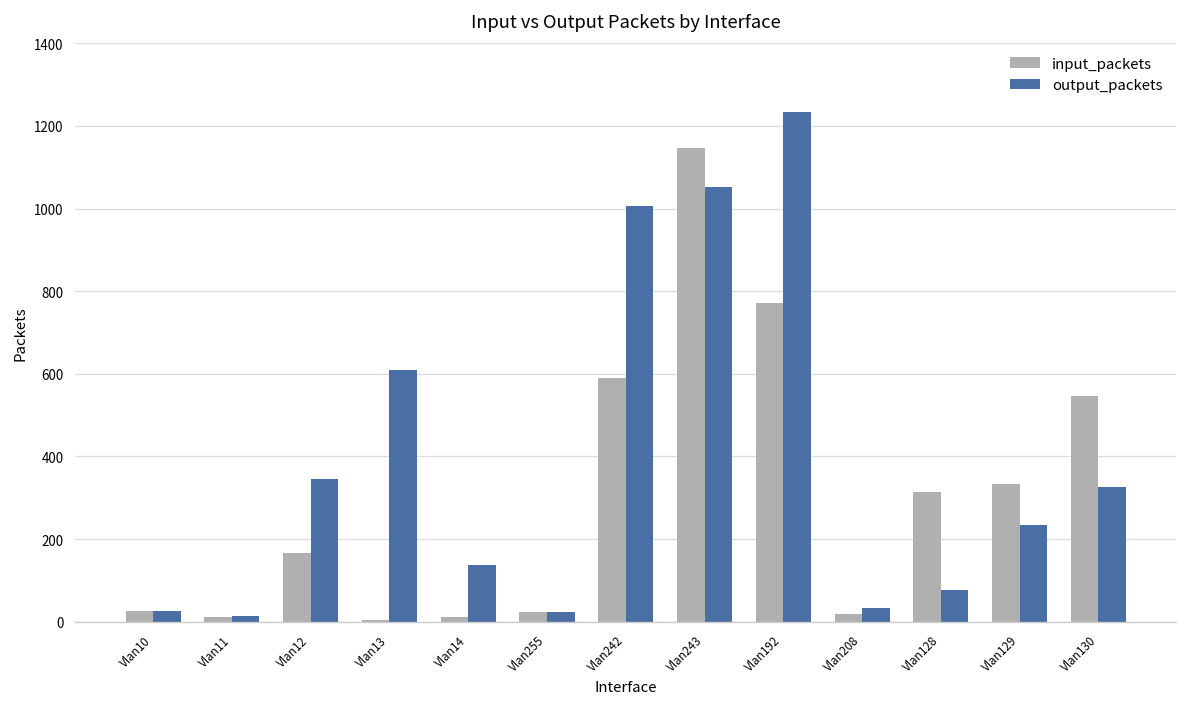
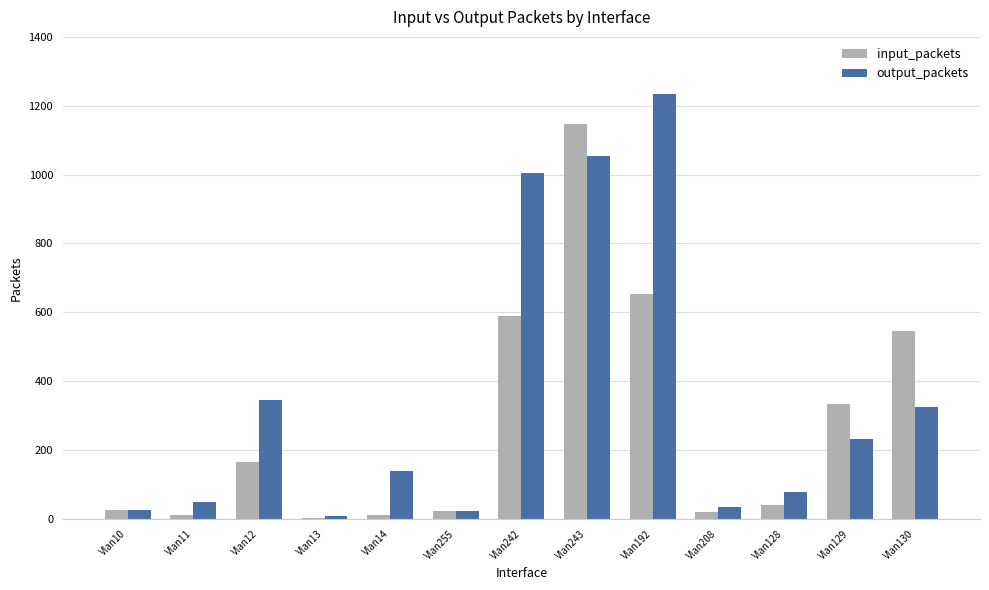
output_packets, Vlan11: 10 -> 50
output_packets, Vlan13: 610 -> 10
input_packets, Vlan192: 770 -> 650
input_packets, Vlan128: 320 -> 40
